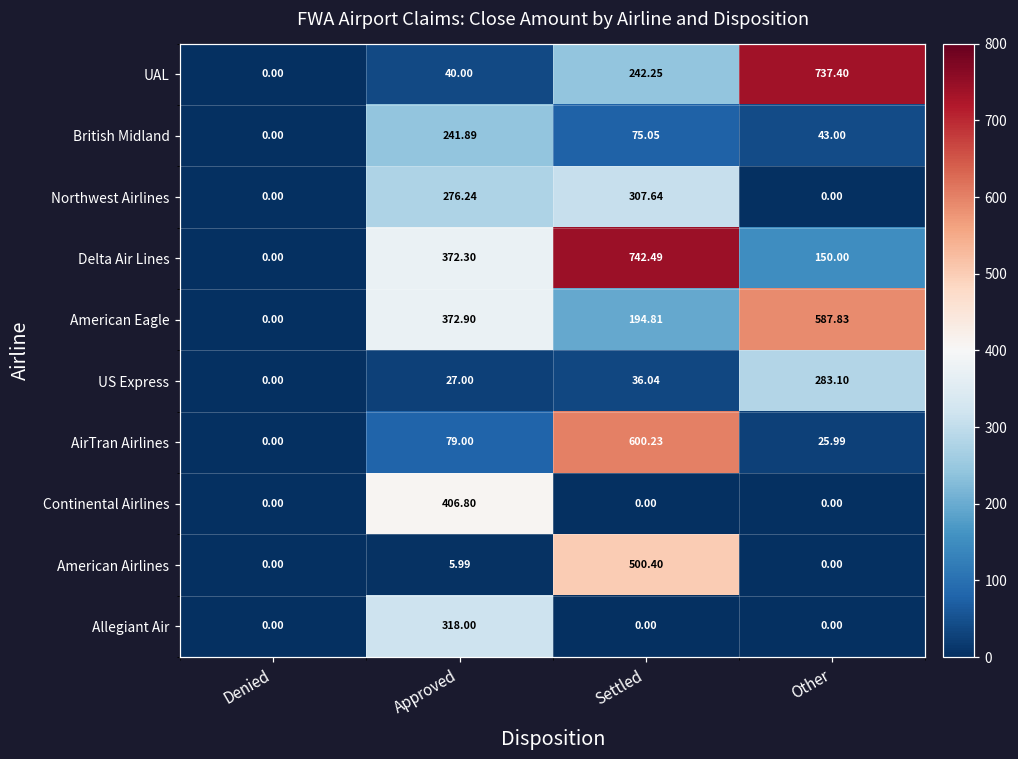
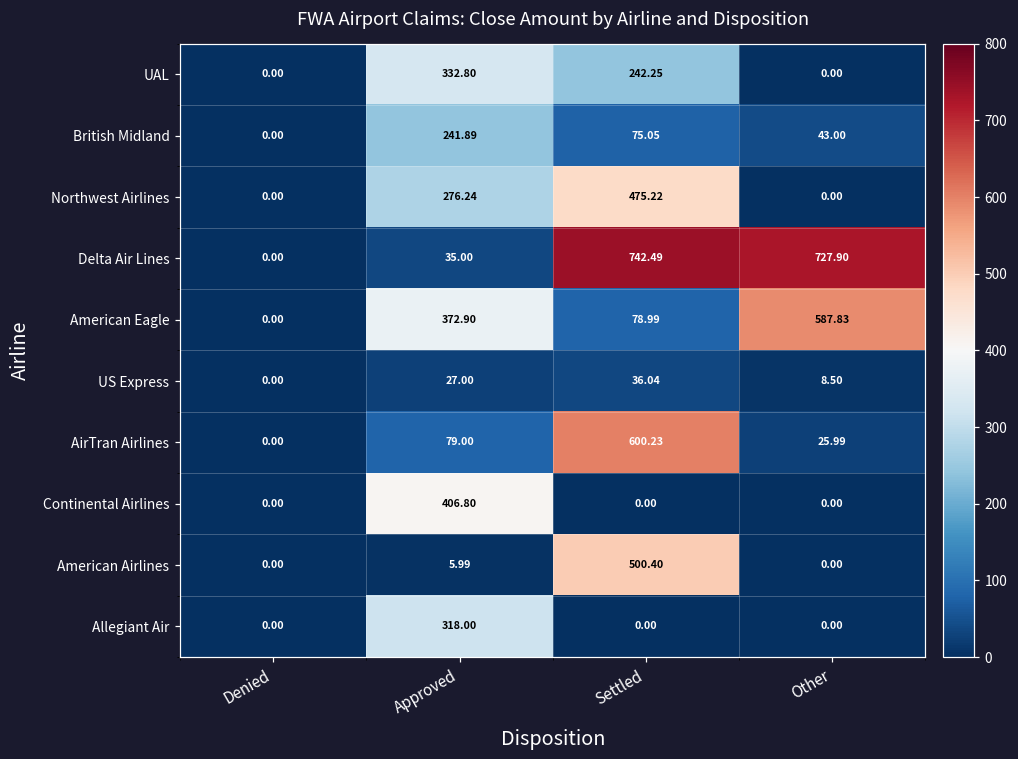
UAL, Approved: 40.00 -> 332.80
UAL, Other: 737.40 -> 0.00
Northwest Airlines, Settled: 307.64 -> 475.22
Delta Air Lines, Approved: 372.30 -> 35.00
Delta Air Lines, Other: 150.00 -> 727.90
American Eagle, Settled: 194.81 -> 78.99
US Express, Other: 283.10 -> 8.50
